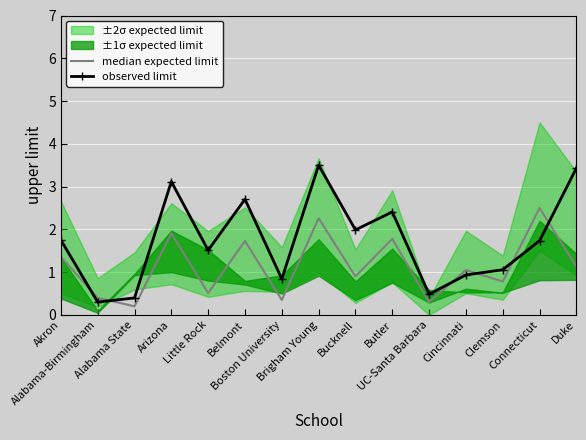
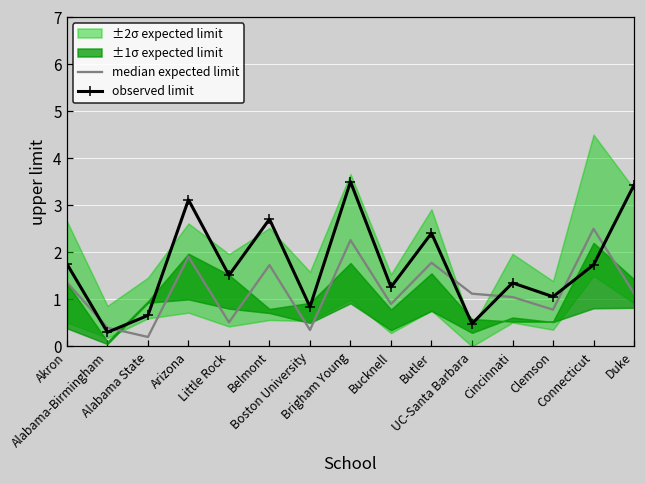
observed limit, Alabama State: 0.4 -> 0.7
observed limit, Bucknell: 2.0 -> 1.3
median expected limit, UC-Santa Barbara: 0.3 -> 1.1
observed limit, Cincinnati: 0.9 -> 1.3
